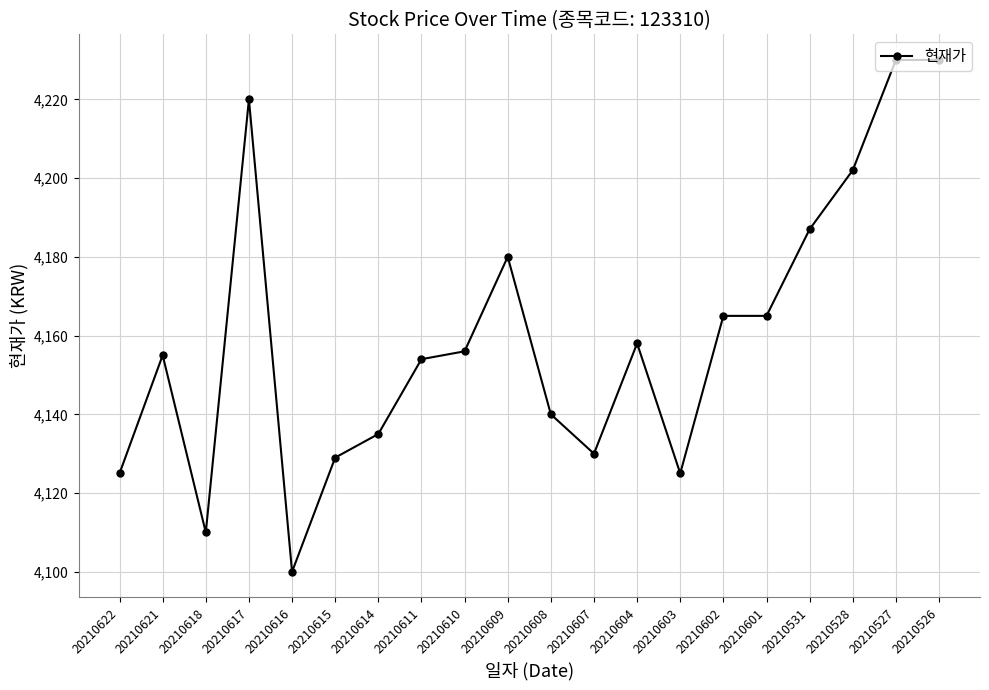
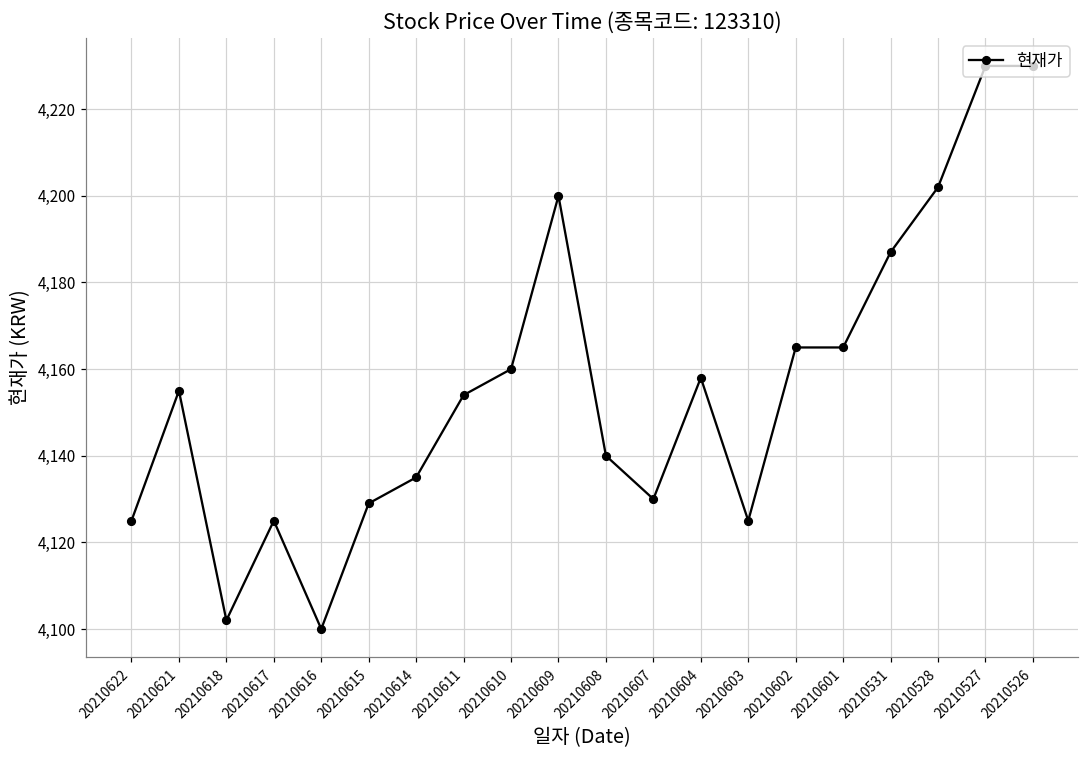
20210618: 4,110 -> 4,102
20210617: 4,220 -> 4,125
20210610: 4,156 -> 4,160
20210609: 4,180 -> 4,200
